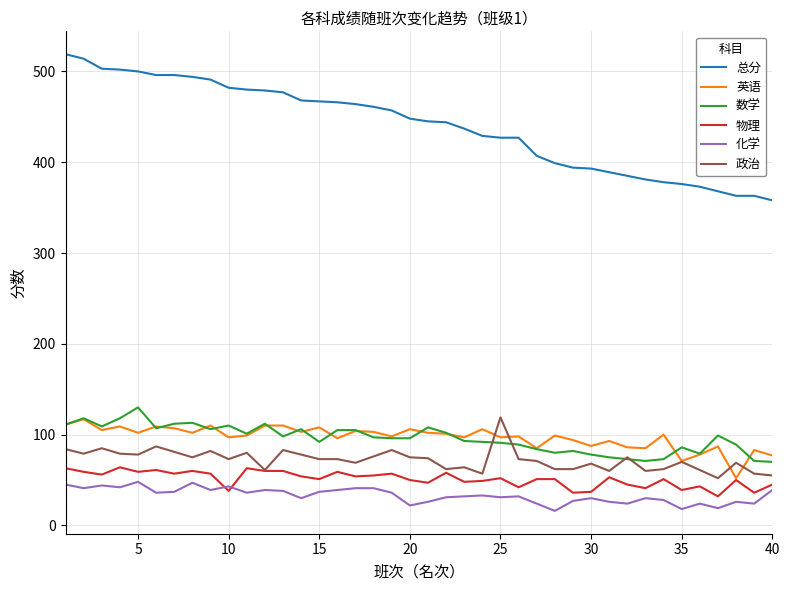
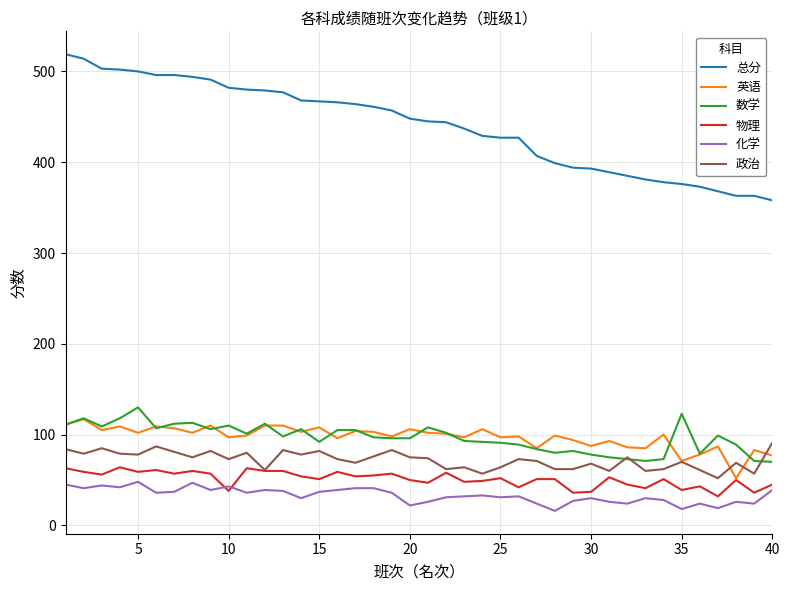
政治, 15: 70 -> 80
政治, 25: 120 -> 60
数学, 35: 90 -> 120
政治, 40: 60 -> 90
